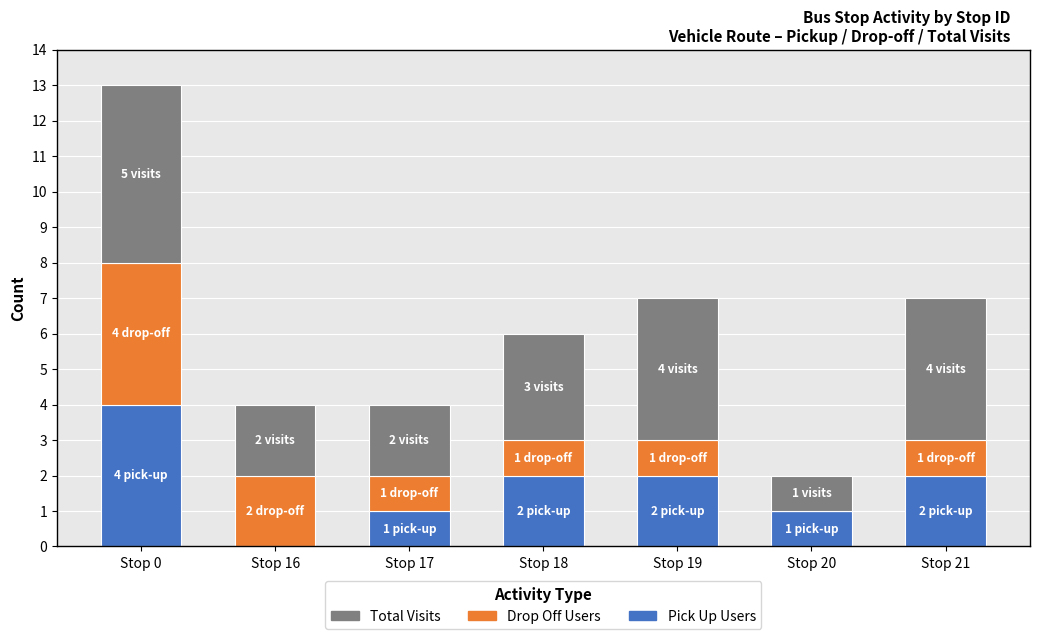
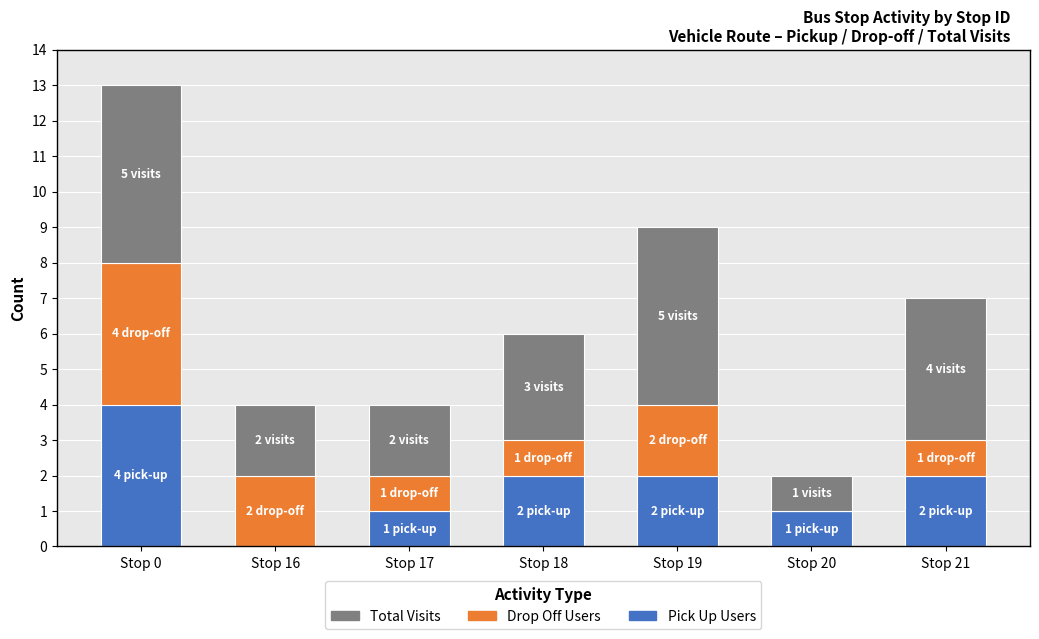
Drop Off Users, Stop 19: 1 -> 2
Total Visits, Stop 19: 4 -> 5
